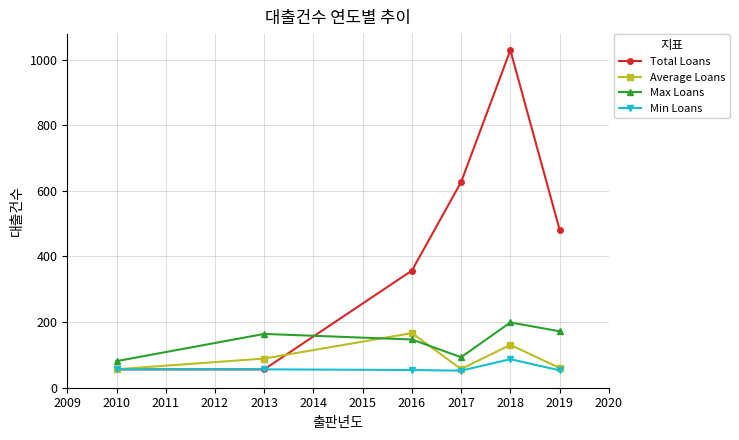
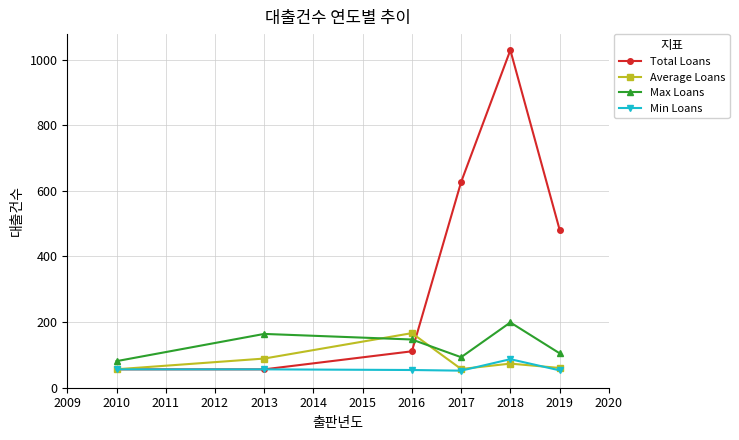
Total Loans, 2016: 360 -> 110
Average Loans, 2018: 130 -> 70
Max Loans, 2019: 170 -> 110
